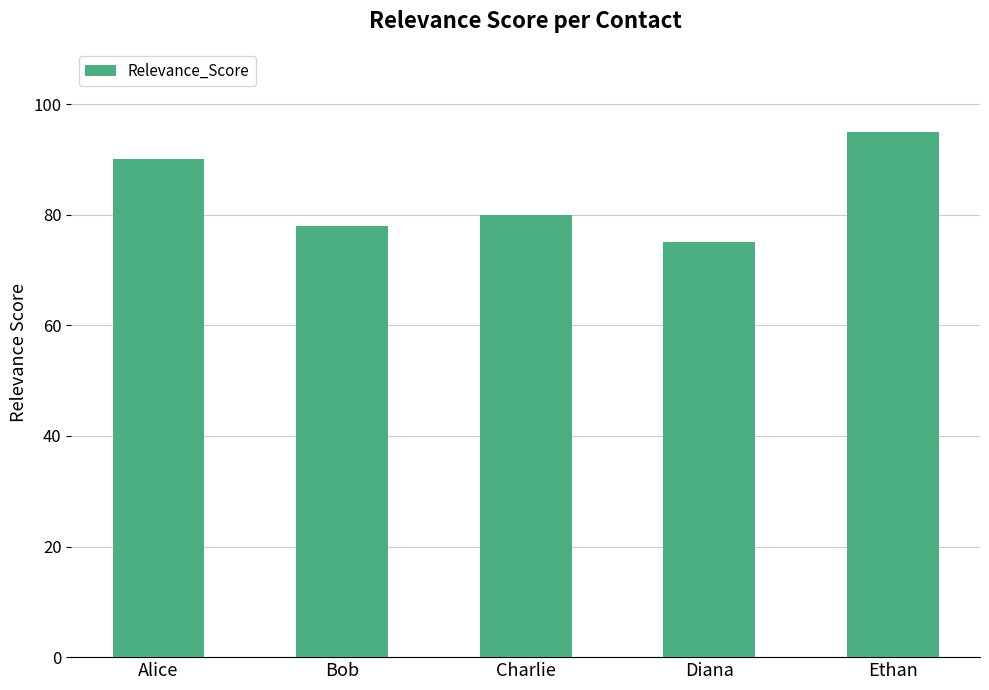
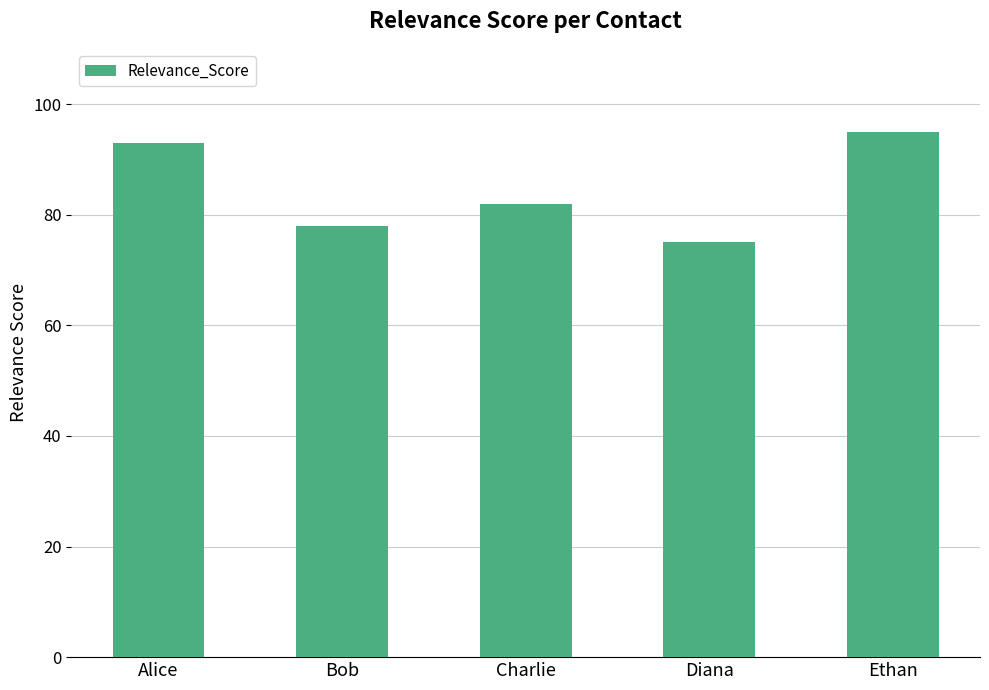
Alice: 90 -> 93
Charlie: 80 -> 82
